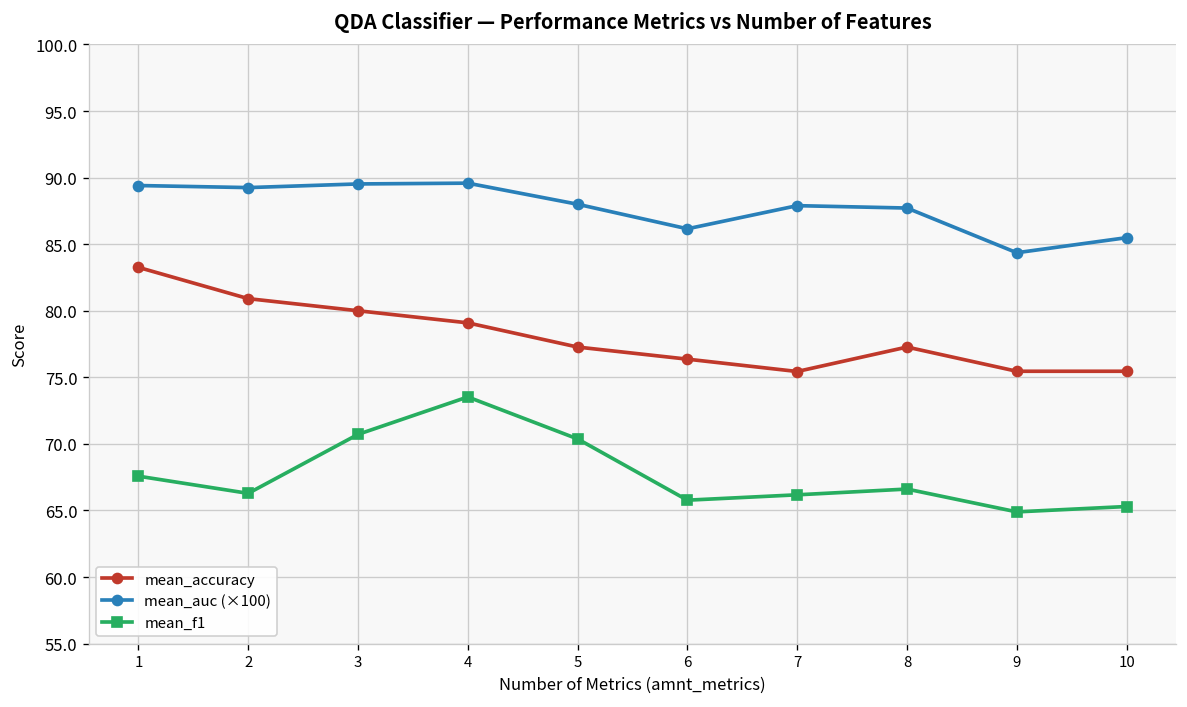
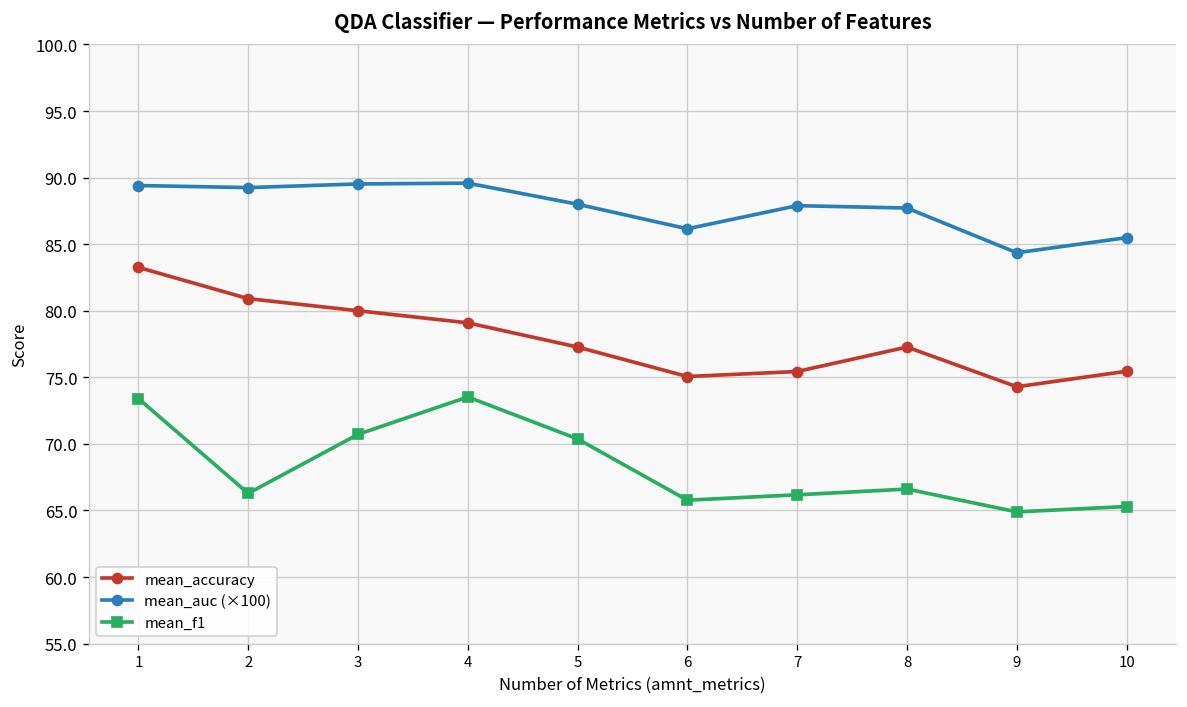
mean_f1, 1: 67.6 -> 73.4
mean_accuracy, 6: 76.4 -> 75.1
mean_accuracy, 9: 75.5 -> 74.3
